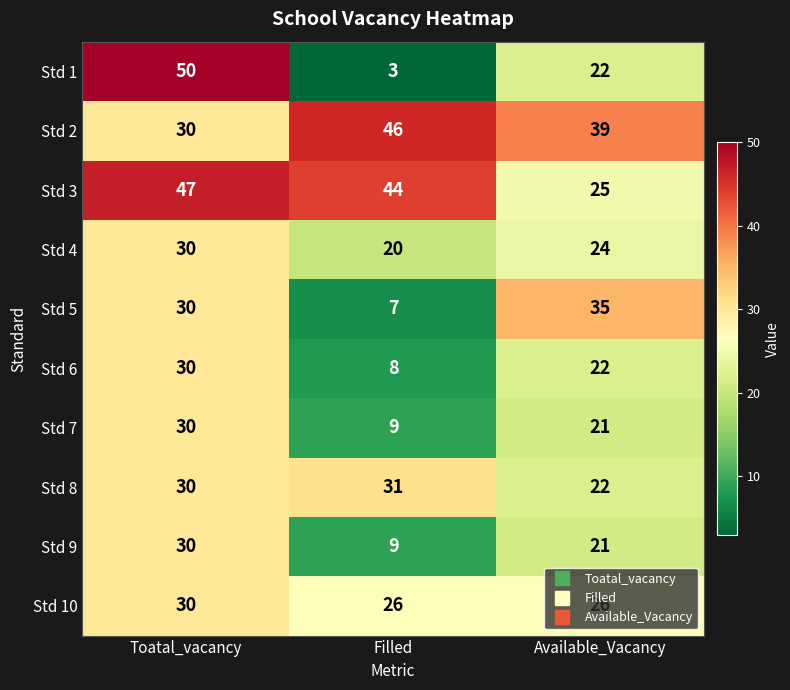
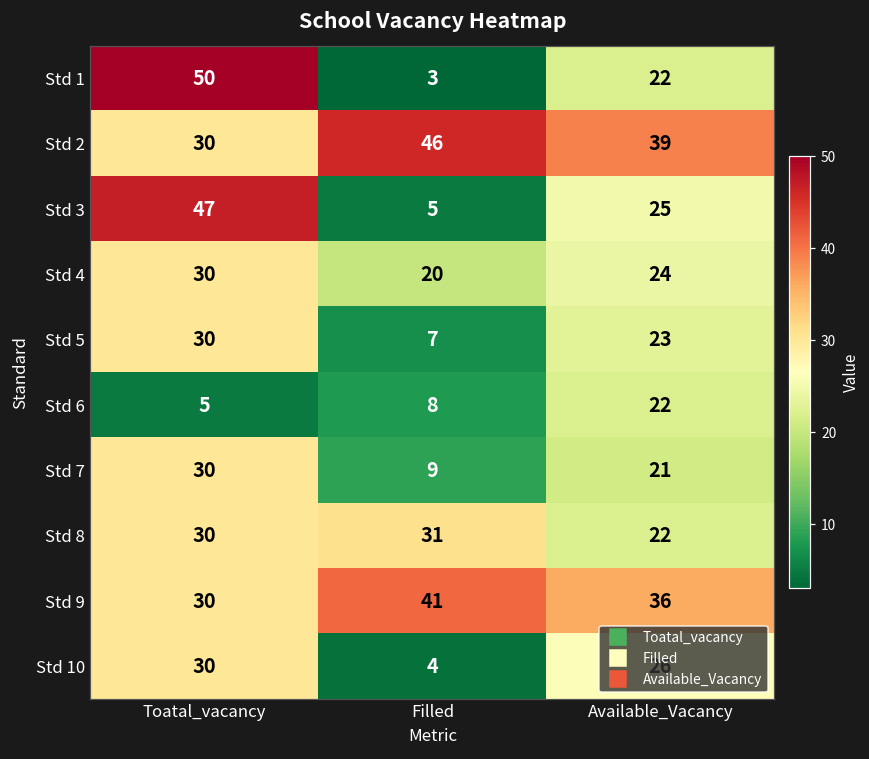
Std 3, Filled: 44 -> 5
Std 5, Available_Vacancy: 35 -> 23
Std 6, Toatal_vacancy: 30 -> 5
Std 9, Filled: 9 -> 41
Std 9, Available_Vacancy: 21 -> 36
Std 10, Filled: 26 -> 4
